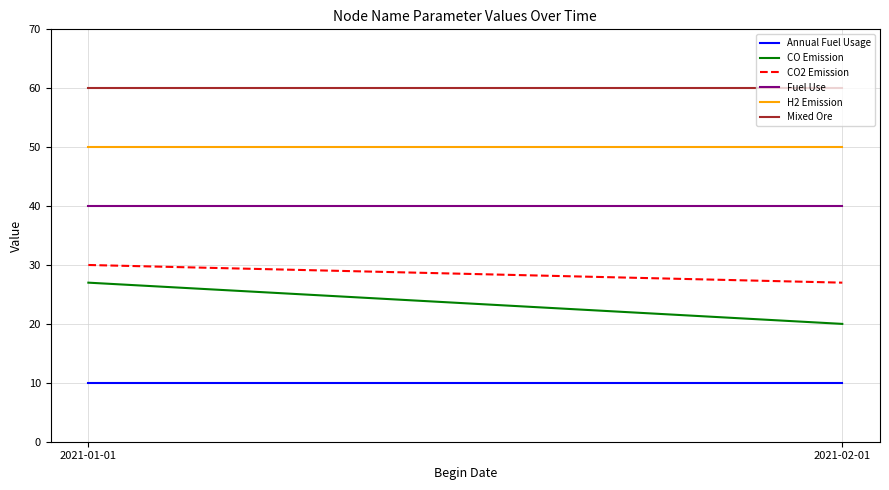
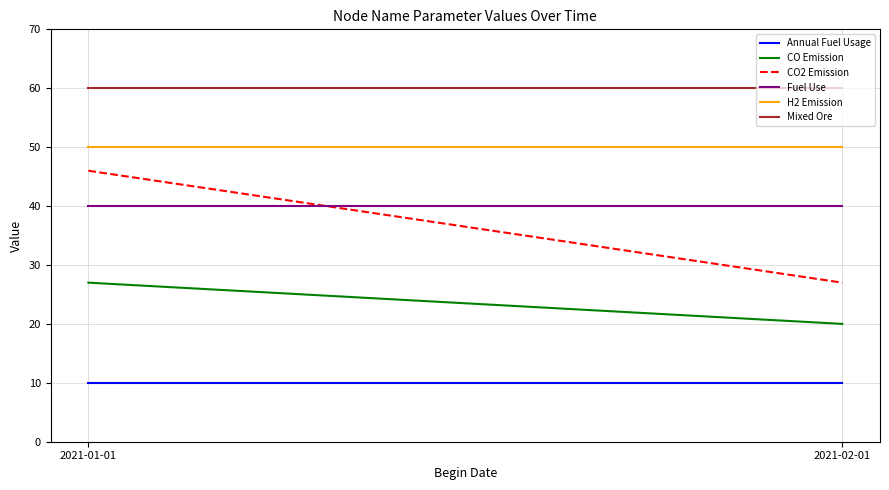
CO2 Emission, 2021-01-01: 30 -> 46
